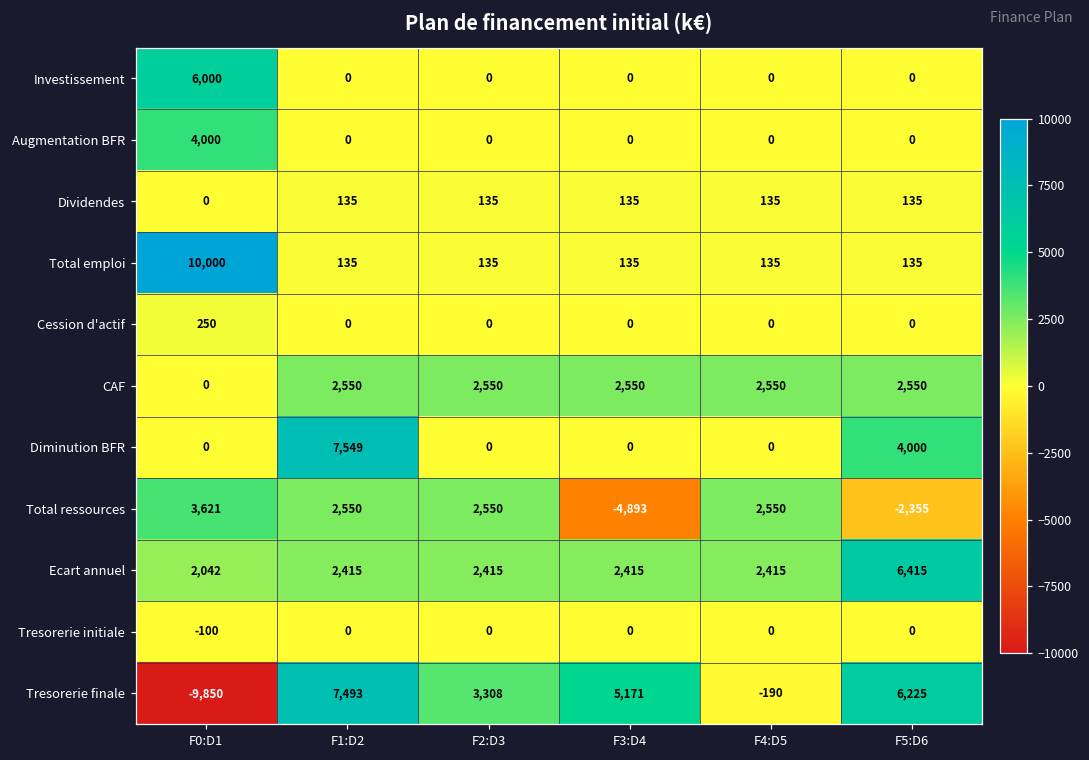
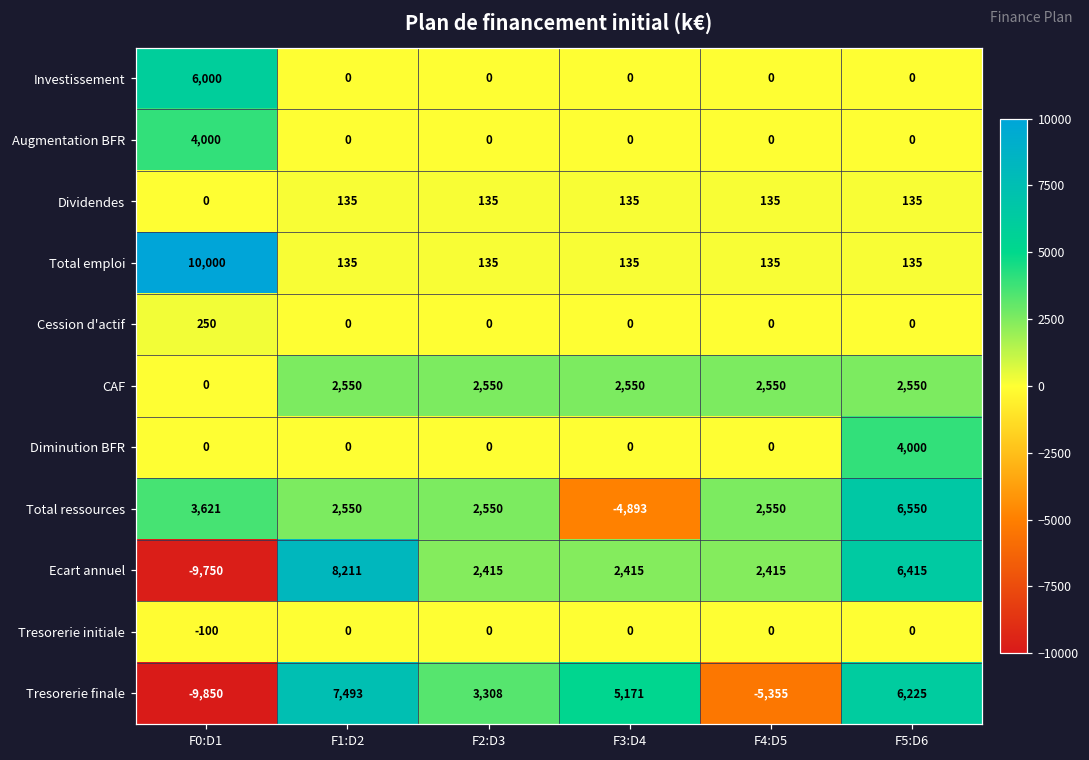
Diminution BFR, F1:D2: 7,549 -> 0
Total ressources, F5:D6: -2,355 -> 6,550
Ecart annuel, F0:D1: 2,042 -> -9,750
Ecart annuel, F1:D2: 2,415 -> 8,211
Tresorerie finale, F4:D5: -190 -> -5,355
